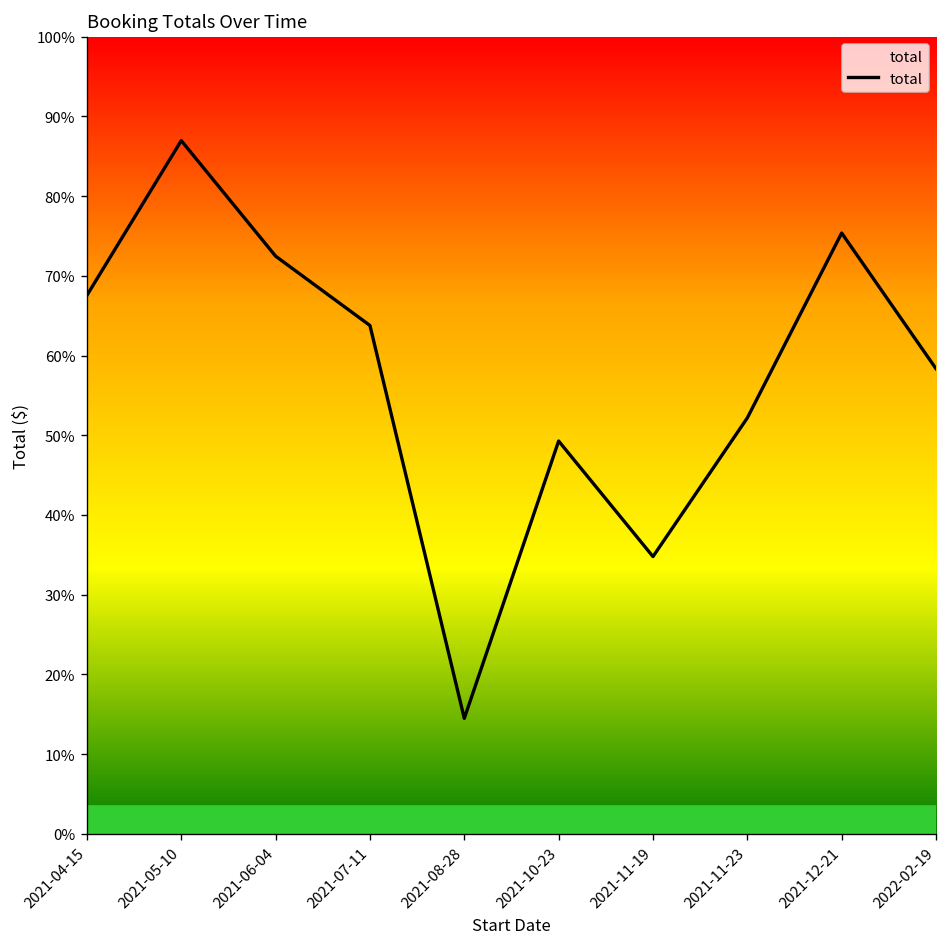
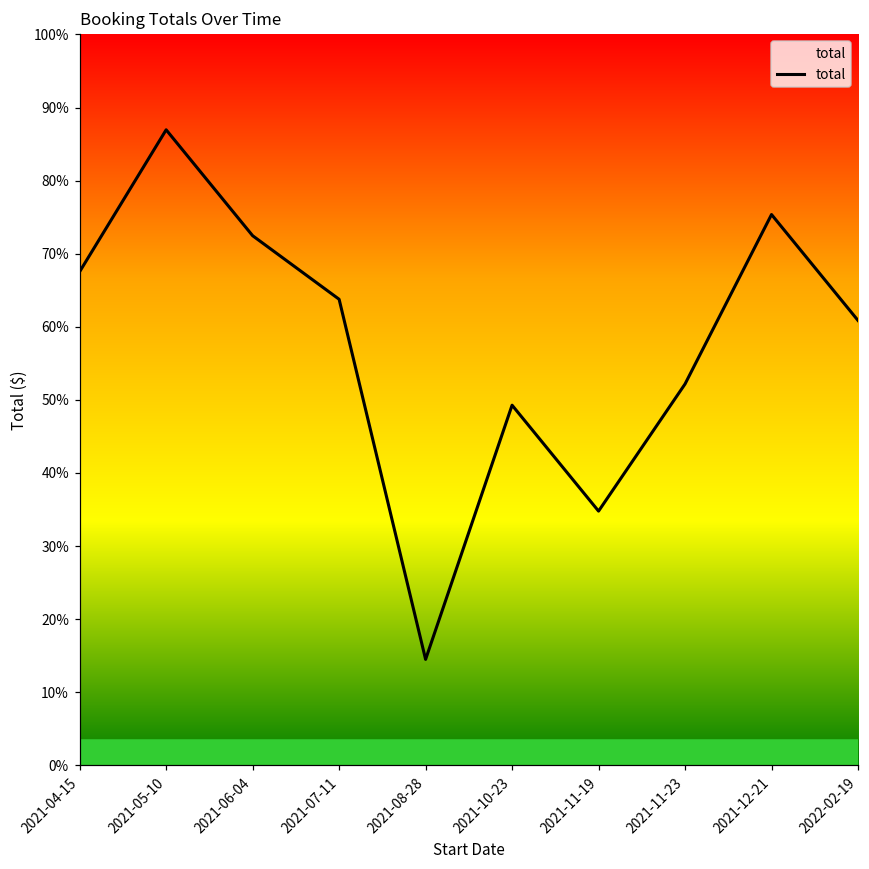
2022-02-19: 58% -> 61%
